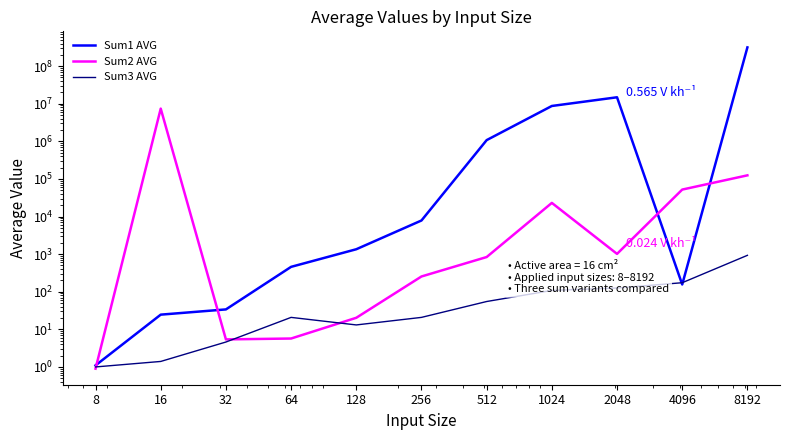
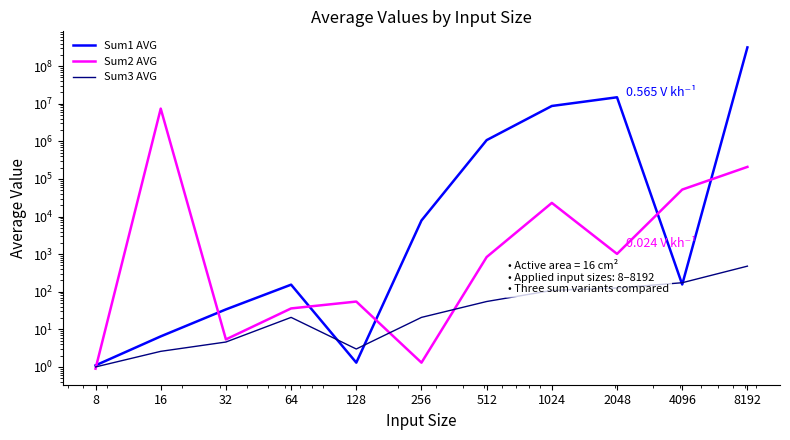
Sum1 AVG, 16: 20 -> 7
Sum3 AVG, 16: 1.4 -> 3
Sum1 AVG, 64: 500 -> 150
Sum2 AVG, 64: 6 -> 40
Sum1 AVG, 128: 1400 -> 1.3
Sum2 AVG, 128: 20 -> 50
Sum3 AVG, 128: 13 -> 3
Sum2 AVG, 256: 300 -> 1.3
Sum2 AVG, 8192: 120000 -> 200000
Sum3 AVG, 8192: 900 -> 500
